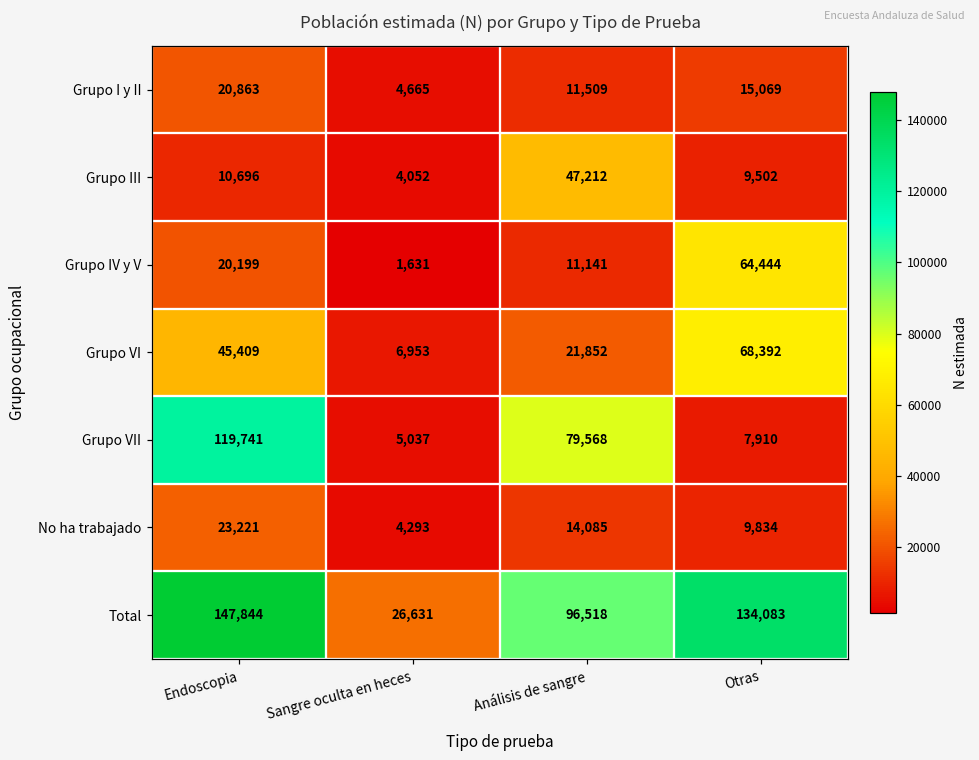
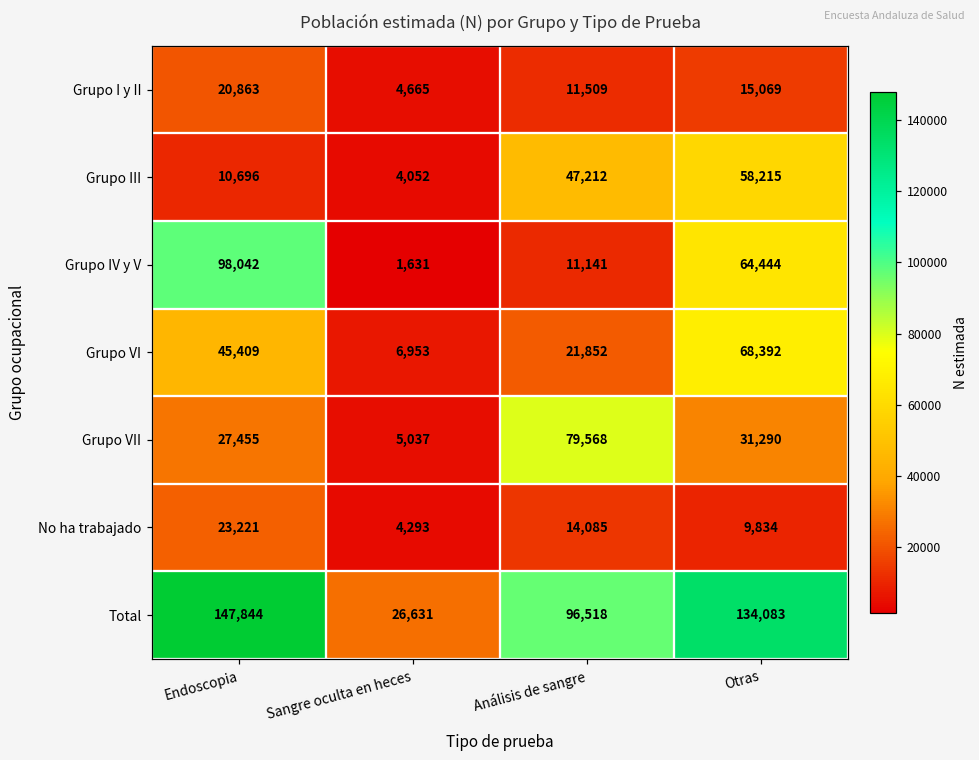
Grupo III, Otras: 9,502 -> 58,215
Grupo IV y V, Endoscopia: 20,199 -> 98,042
Grupo VII, Endoscopia: 119,741 -> 27,455
Grupo VII, Otras: 7,910 -> 31,290
